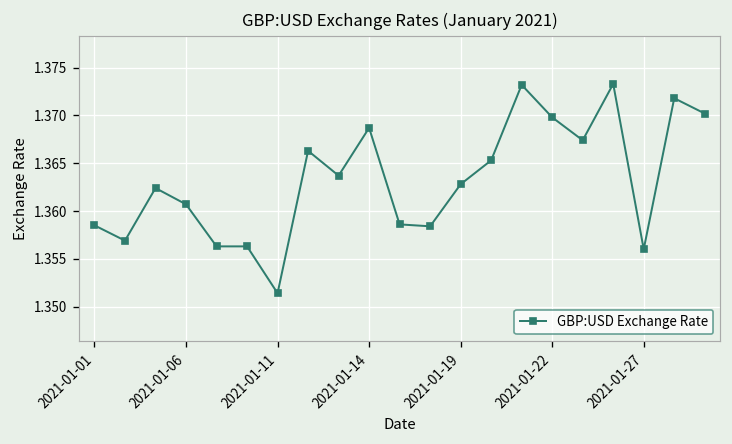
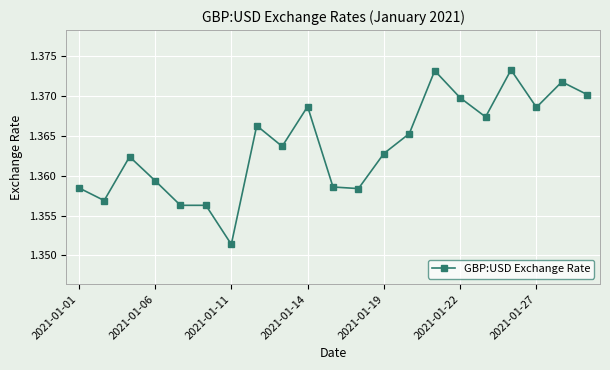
2021-01-06: 1.361 -> 1.359
2021-01-27: 1.356 -> 1.369
